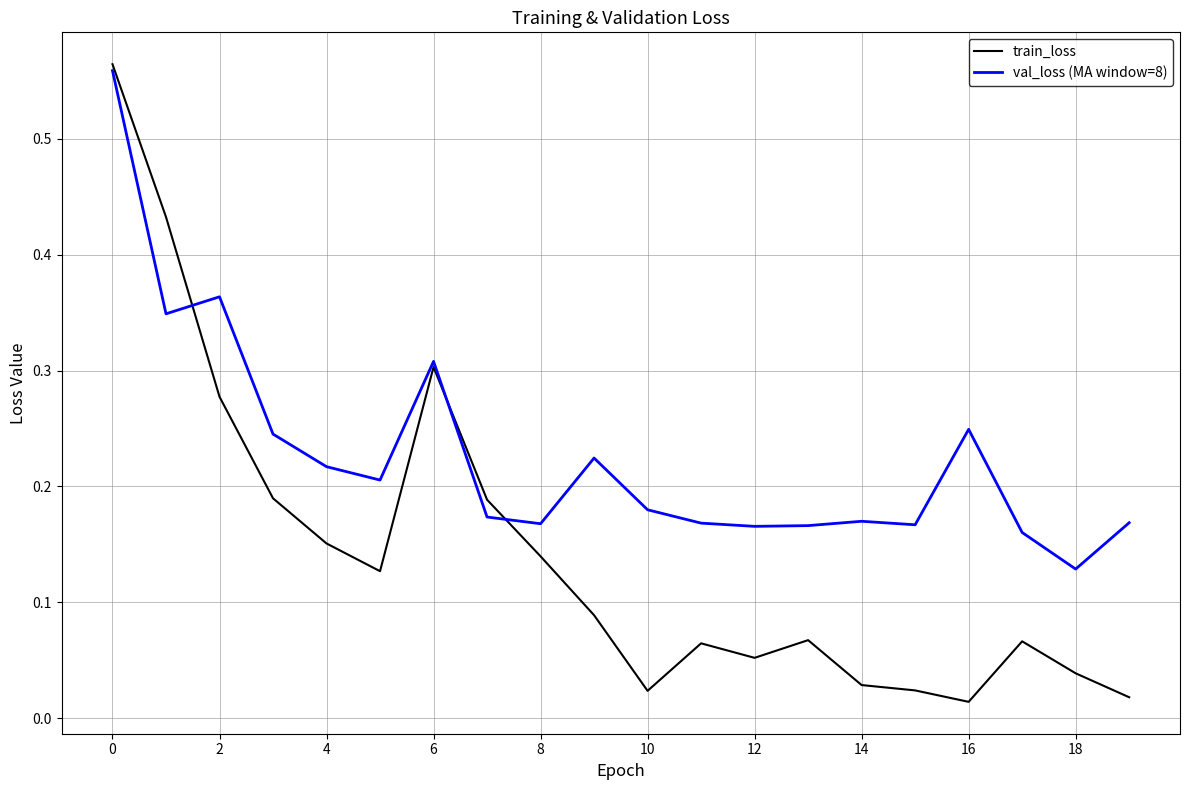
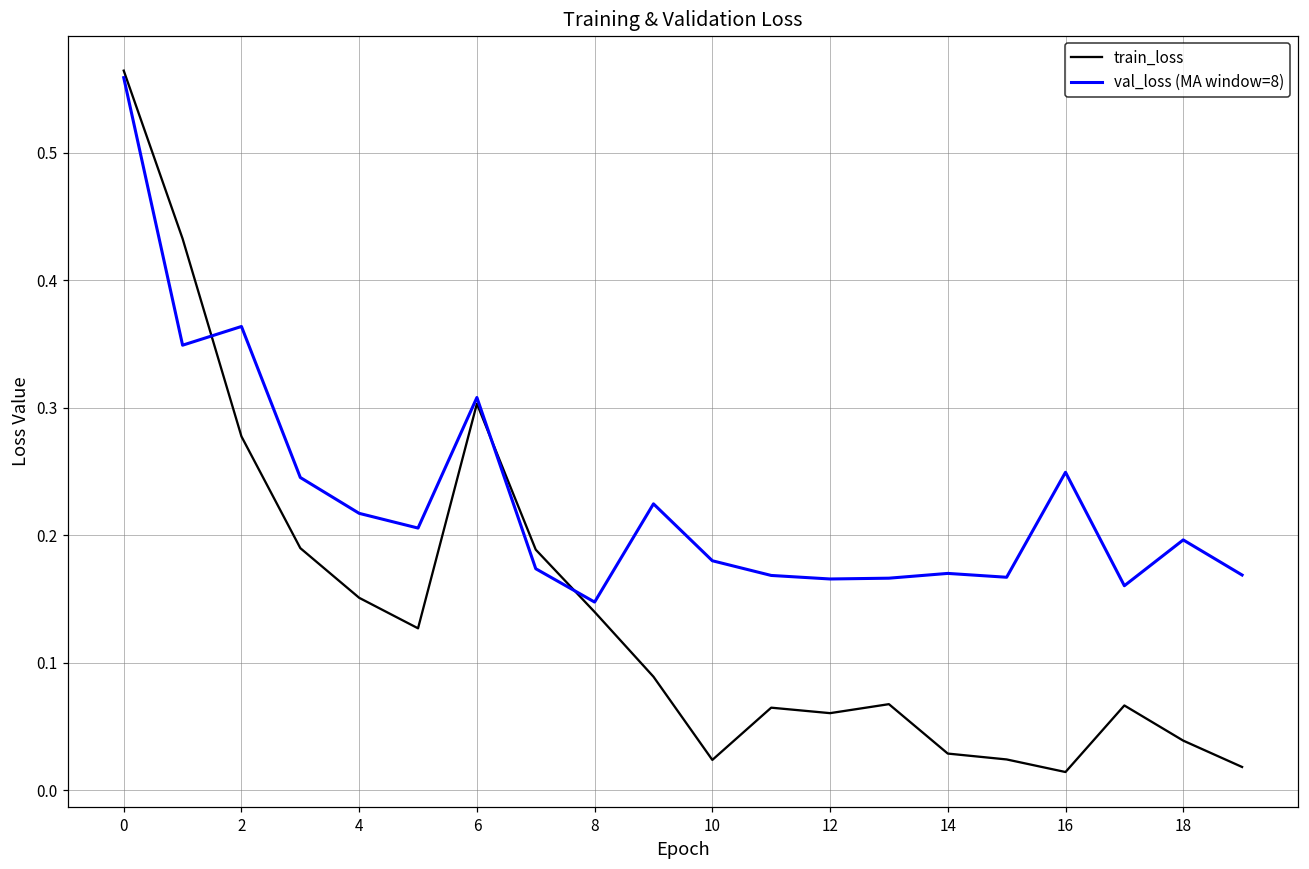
val_loss (MA window=8), 8: 0.168 -> 0.147
train_loss, 12: 0.052 -> 0.060
val_loss (MA window=8), 18: 0.129 -> 0.196
